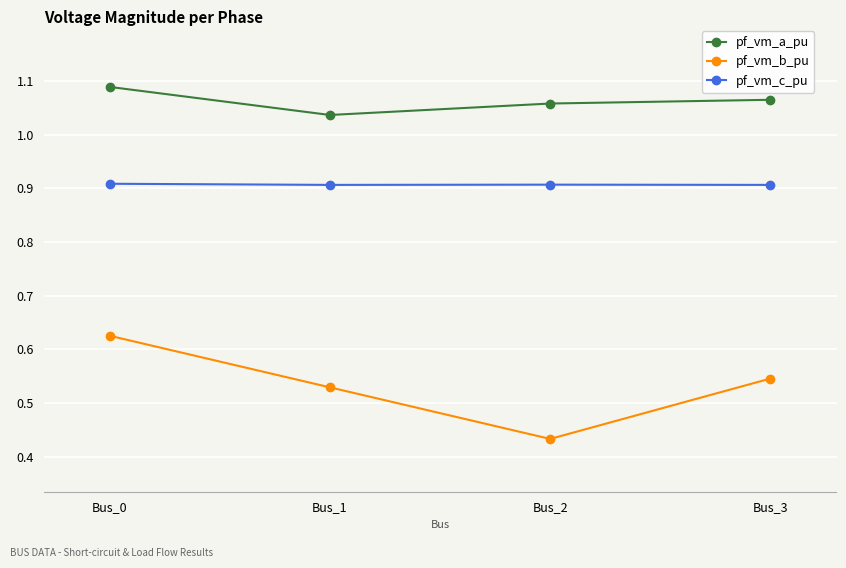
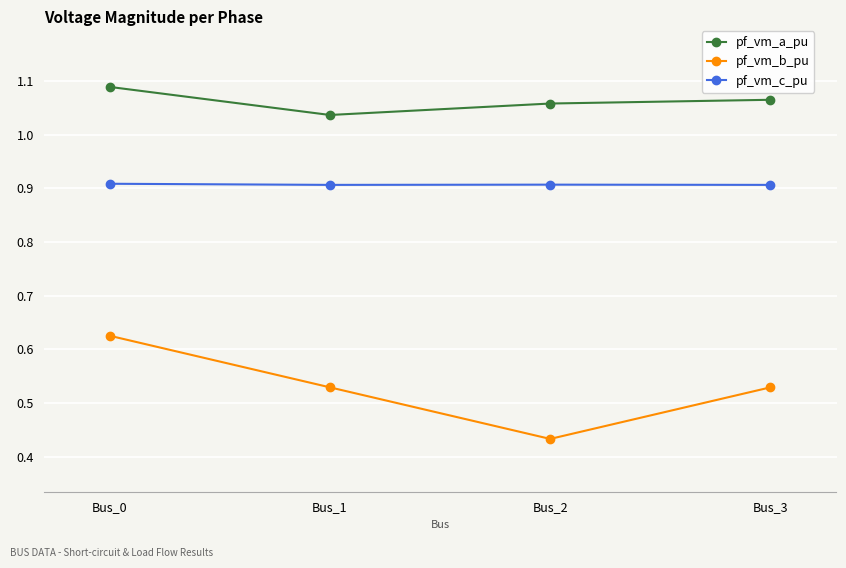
pf_vm_b_pu, Bus_3: 0.55 -> 0.53
